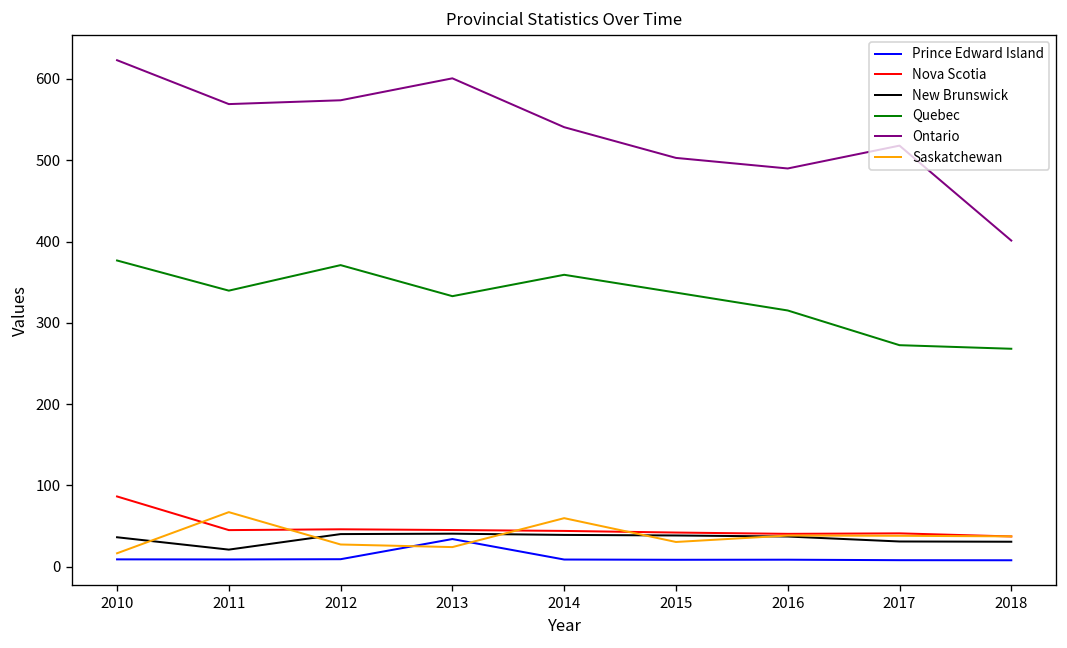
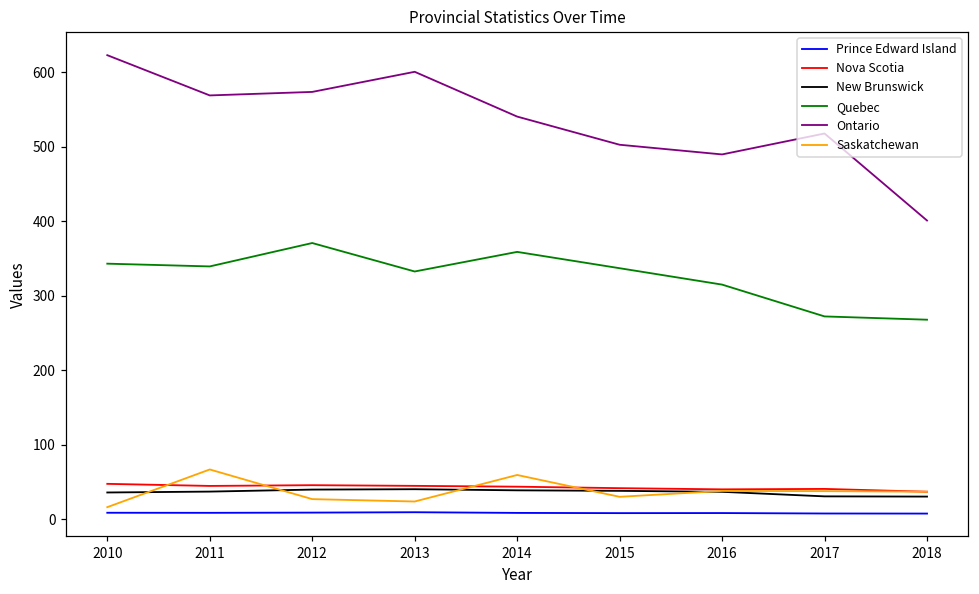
Nova Scotia, 2010: 90 -> 50
Quebec, 2010: 380 -> 340
New Brunswick, 2011: 20 -> 40
Prince Edward Island, 2013: 30 -> 10
